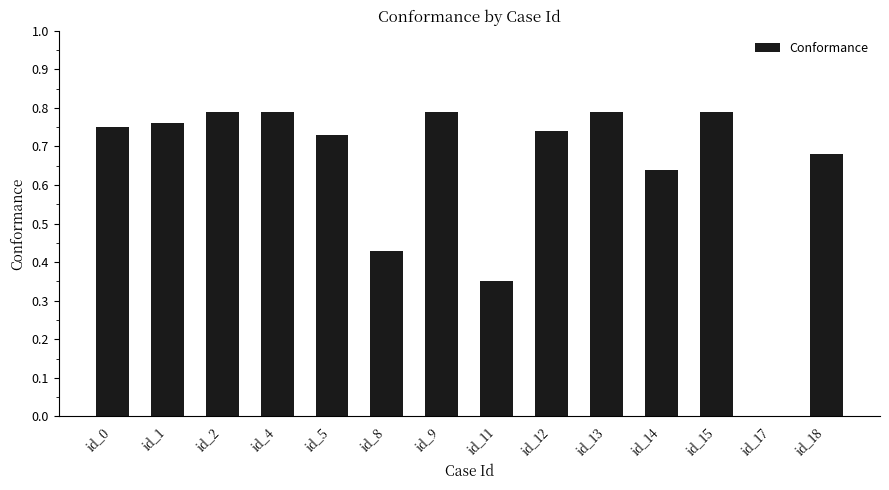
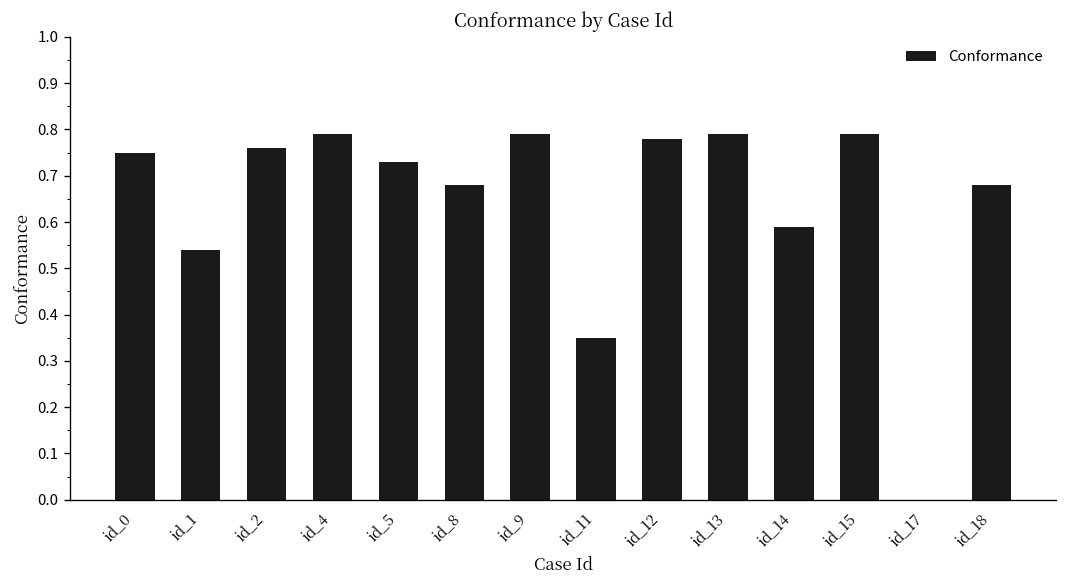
id_1: 0.76 -> 0.54
id_2: 0.79 -> 0.76
id_8: 0.43 -> 0.68
id_12: 0.74 -> 0.78
id_14: 0.64 -> 0.59
